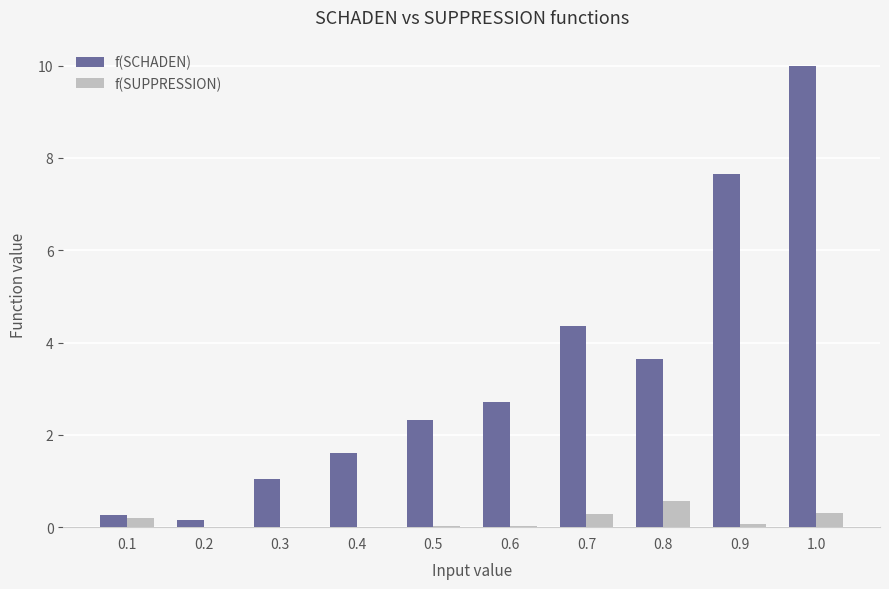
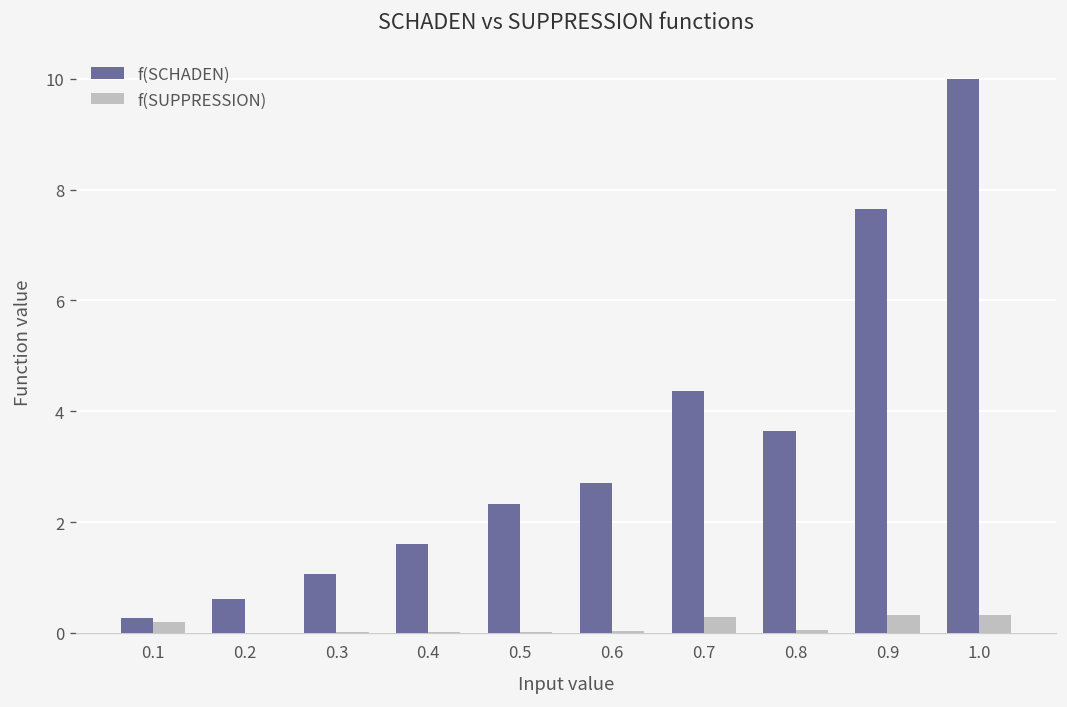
f(SCHADEN), 0.2: 0.2 -> 0.6
f(SUPPRESSION), 0.8: 0.6 -> 0.1
f(SUPPRESSION), 0.9: 0.1 -> 0.3
